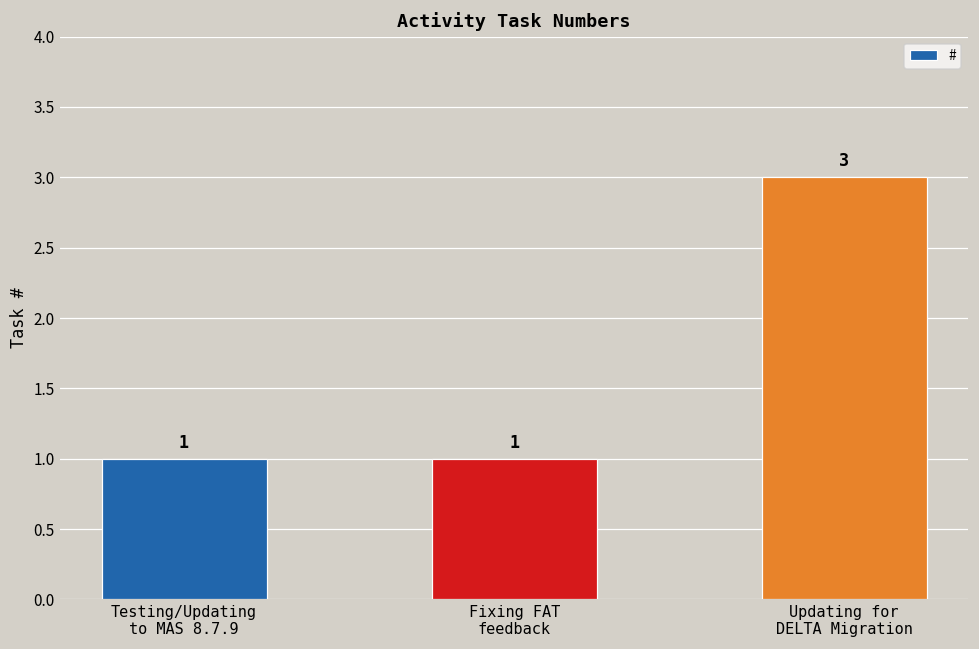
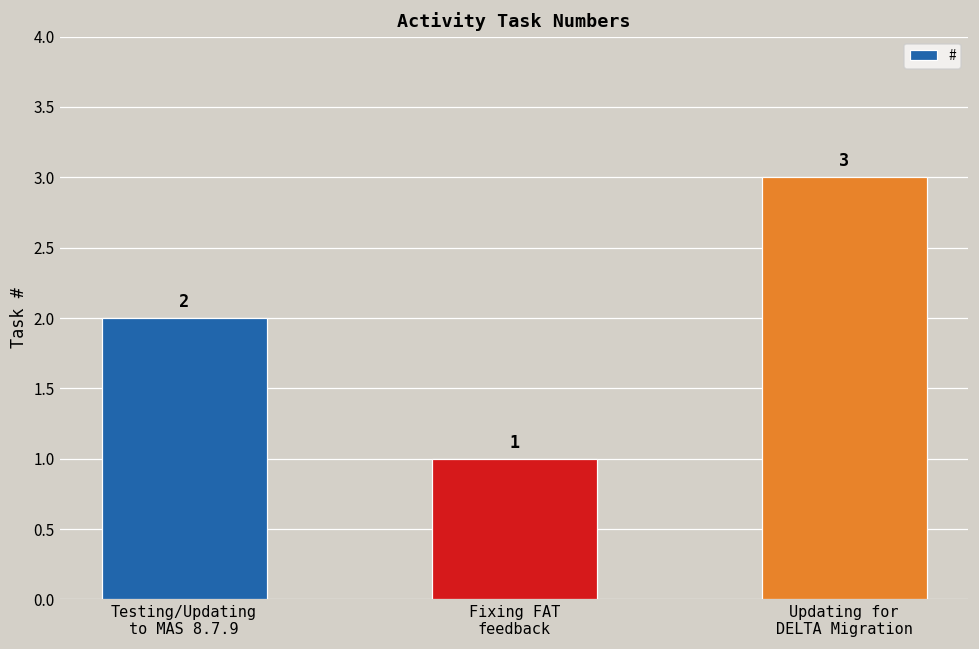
Testing/Updating to MAS 8.7.9: 1 -> 2
